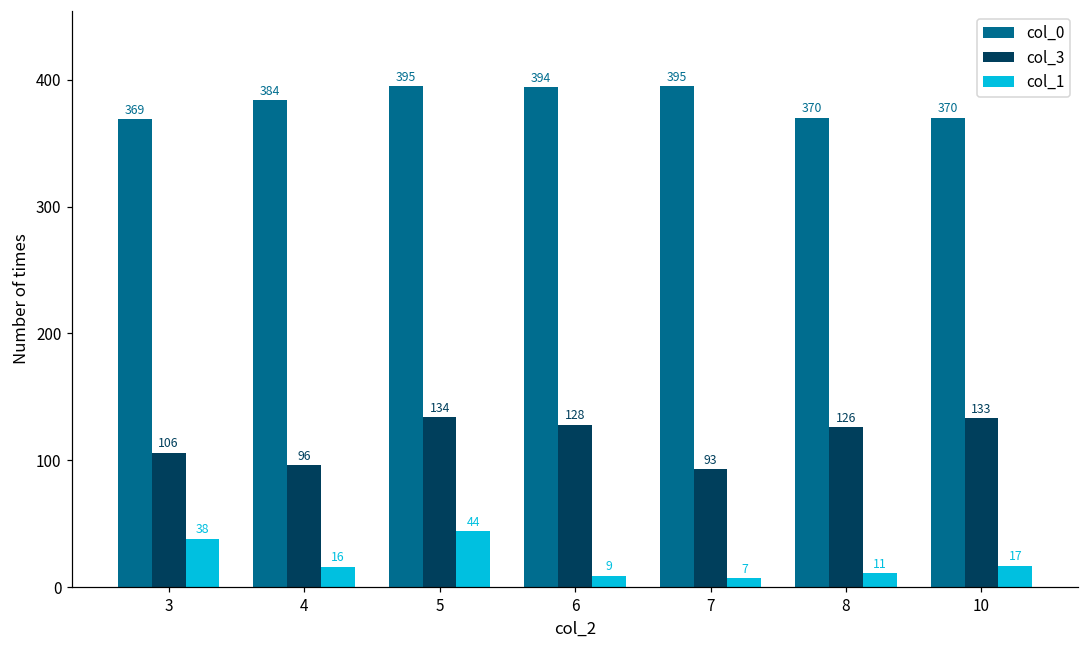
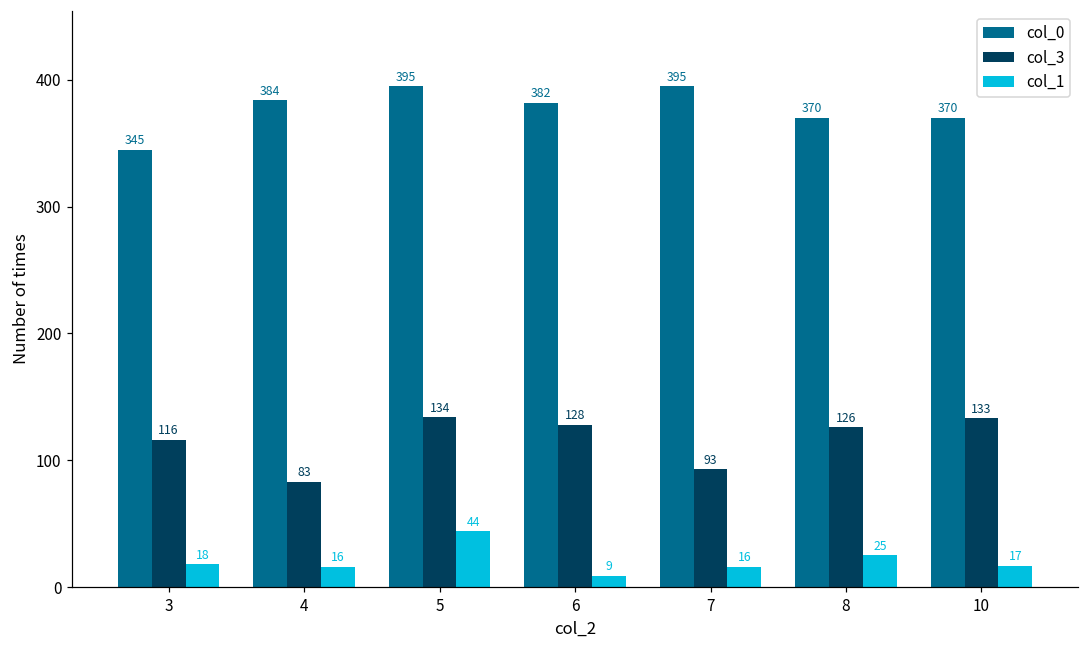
col_0, 3: 369 -> 345
col_3, 3: 106 -> 116
col_1, 3: 38 -> 18
col_3, 4: 96 -> 83
col_0, 6: 394 -> 382
col_1, 7: 7 -> 16
col_1, 8: 11 -> 25
